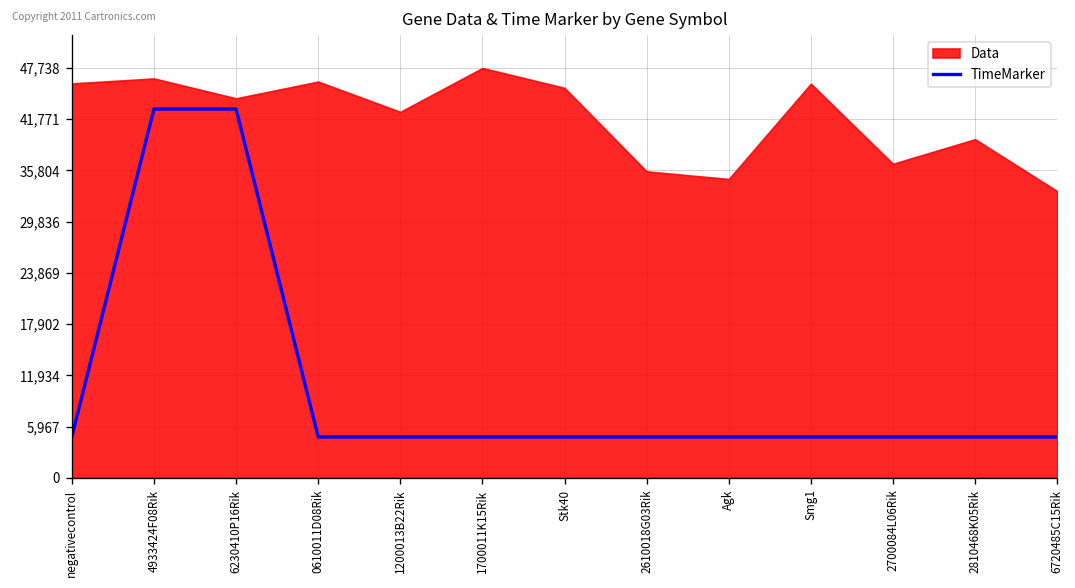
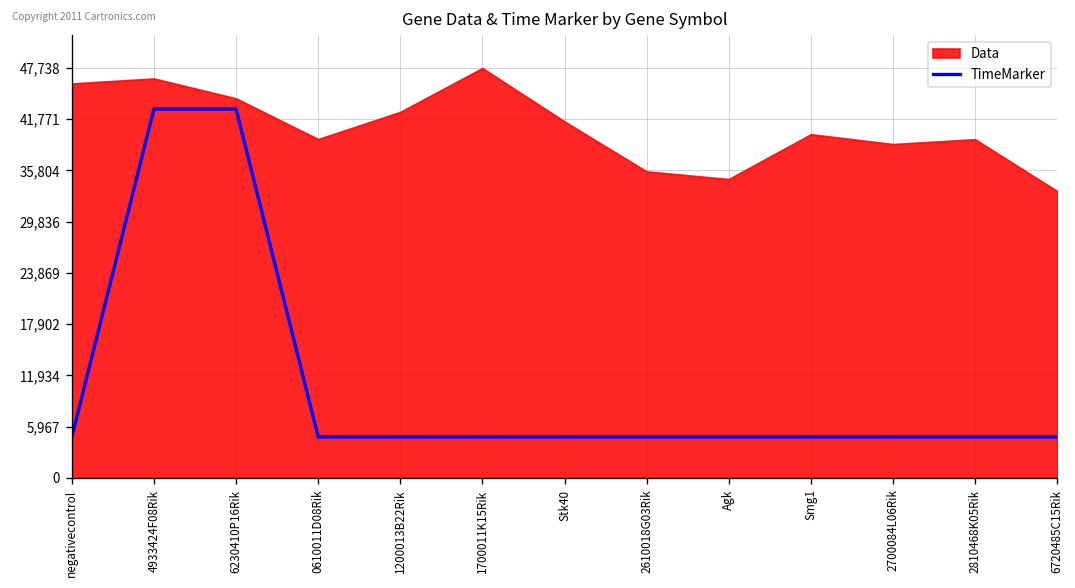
Data, 0610011D08Rik: 46,000 -> 39,000
Data, Stk40: 45,000 -> 42,000
Data, Smg1: 46,000 -> 40,000
Data, 2700084L06Rik: 37,000 -> 39,000
